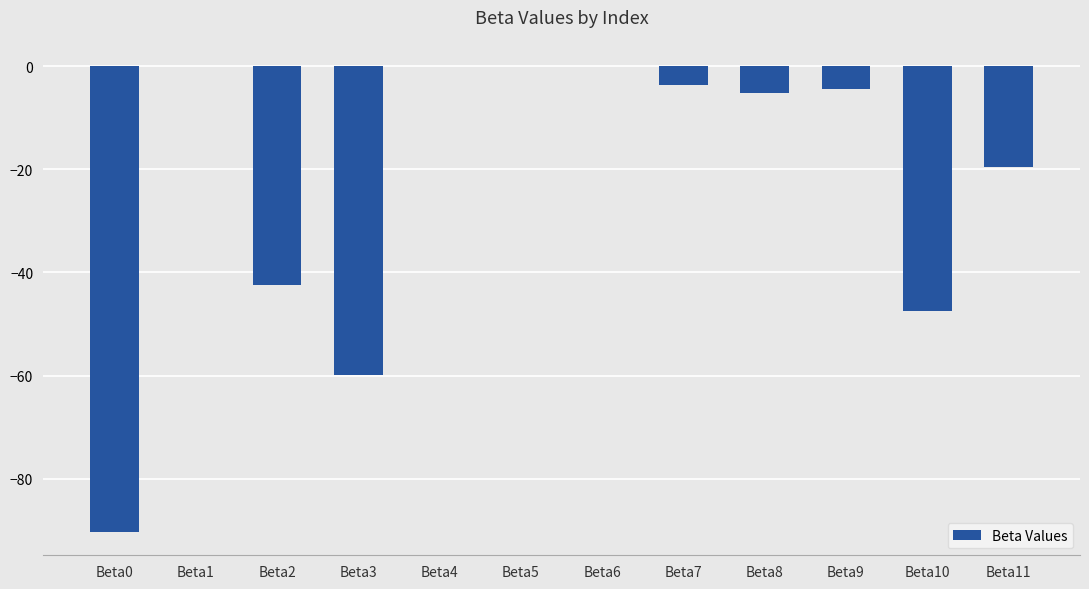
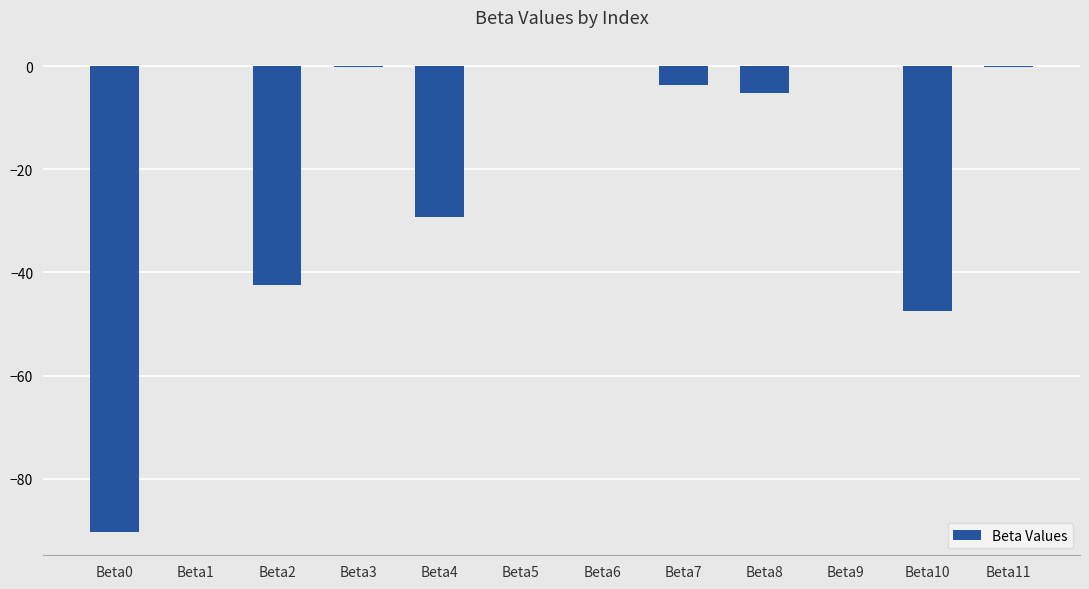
Beta3: -60 -> 0
Beta4: 0 -> -29
Beta9: -4 -> 0
Beta11: -20 -> 0
